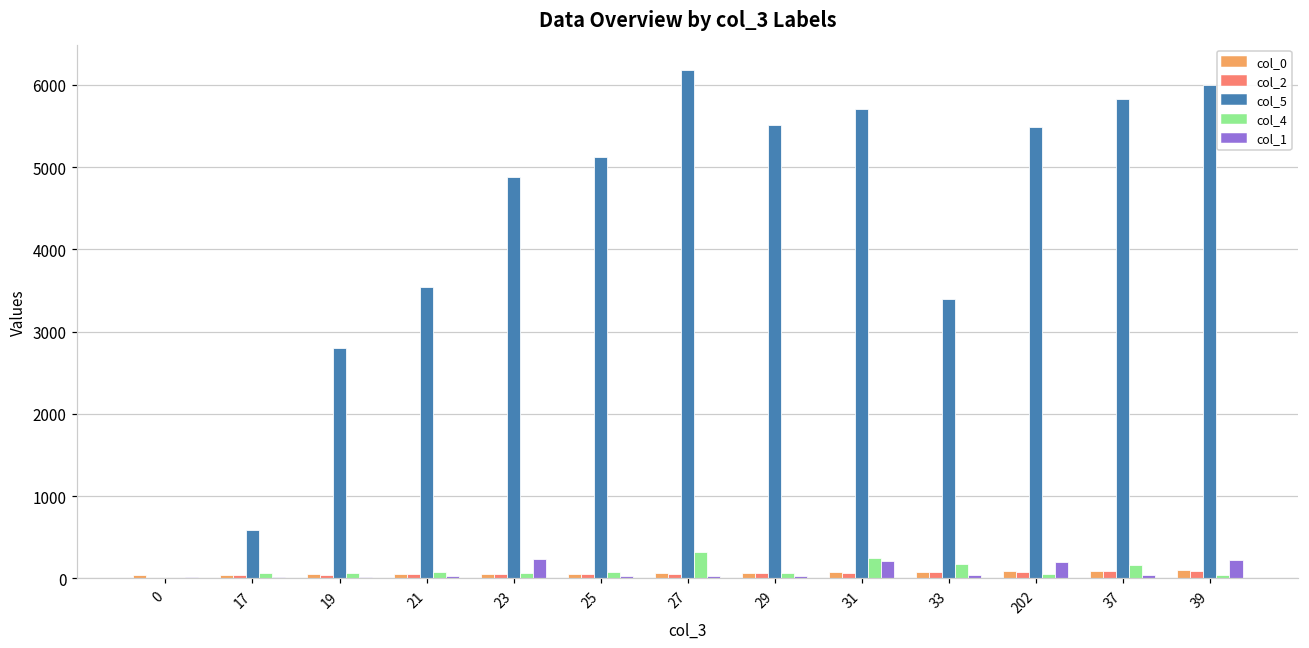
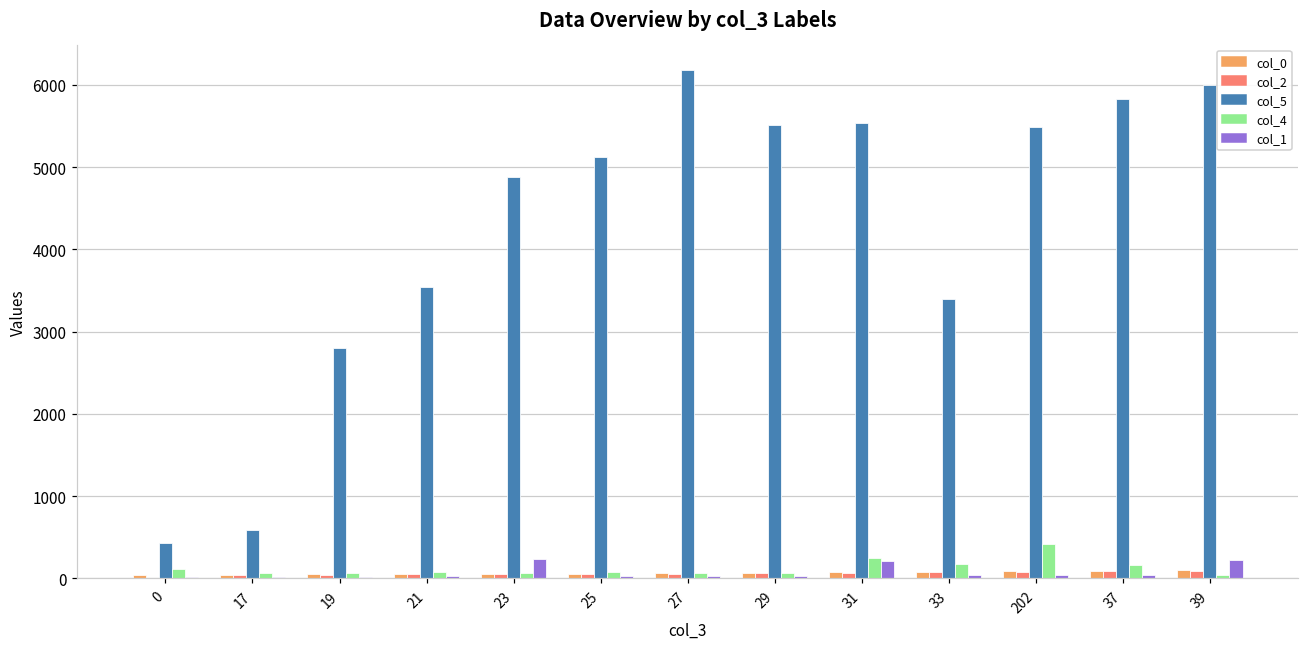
col_5, 0: 0 -> 400
col_4, 0: 0 -> 100
col_4, 27: 300 -> 100
col_5, 31: 5700 -> 5500
col_4, 202: 100 -> 400
col_1, 202: 200 -> 0
